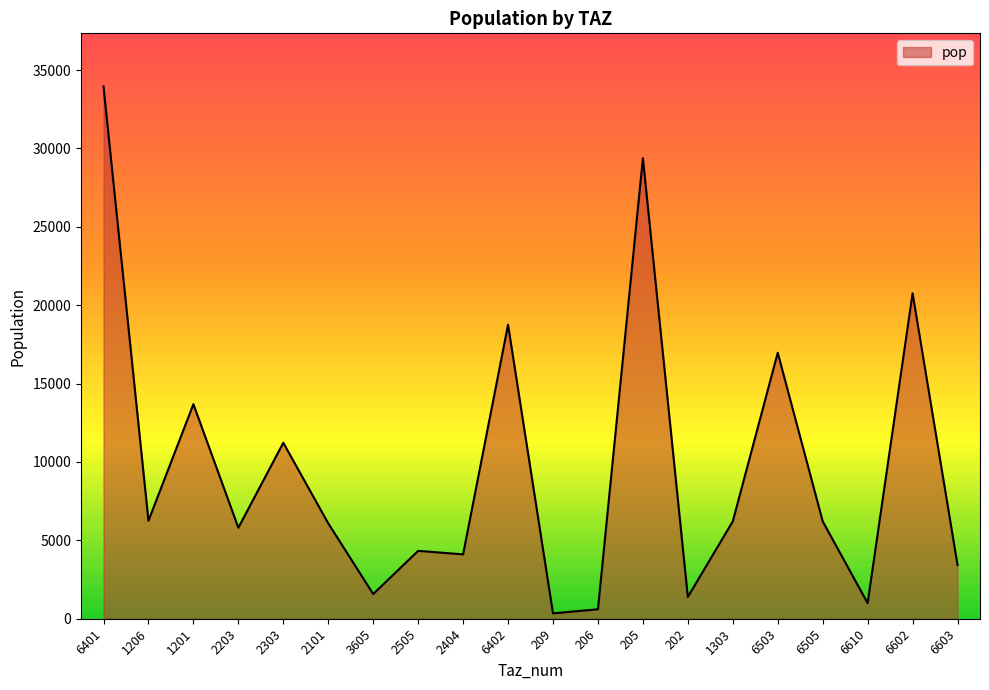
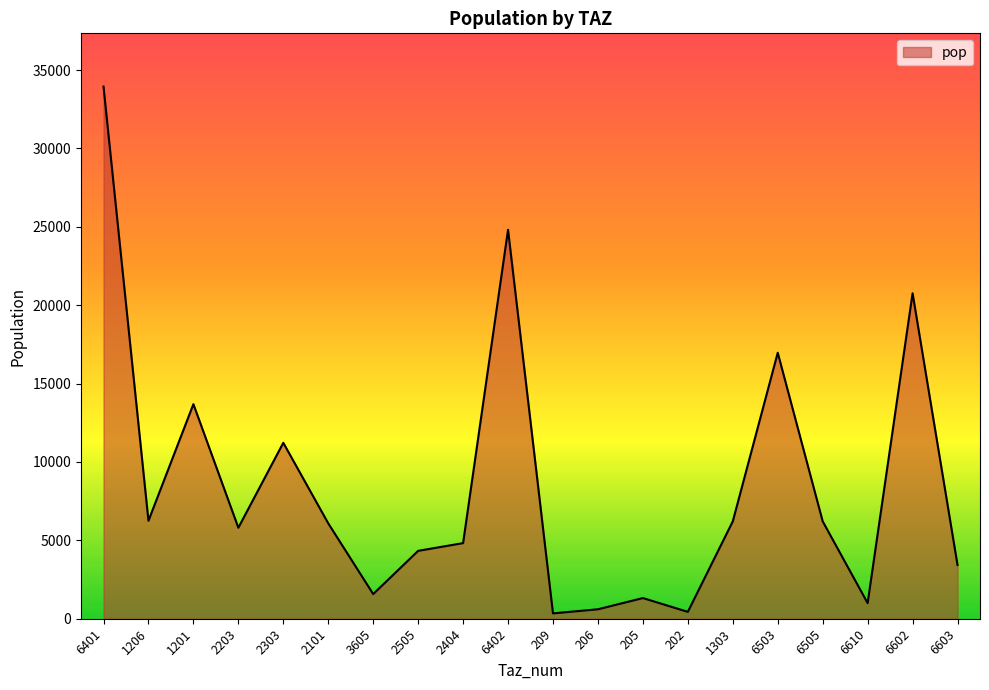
2404: 4100 -> 4800
6402: 18800 -> 24800
205: 29400 -> 1300
202: 1400 -> 400
